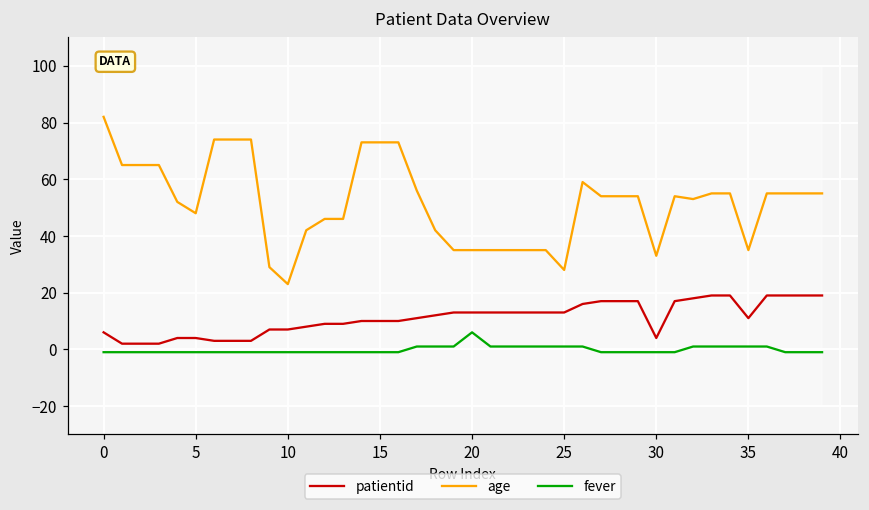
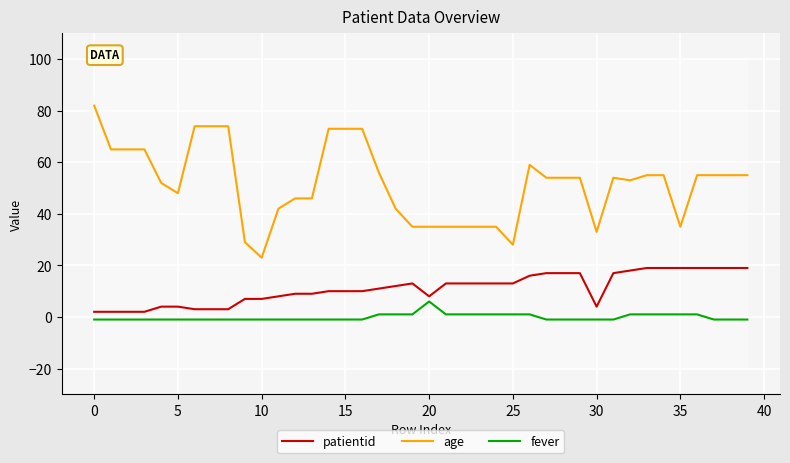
patientid, 0: 6 -> 2
patientid, 20: 13 -> 8
patientid, 35: 11 -> 19
